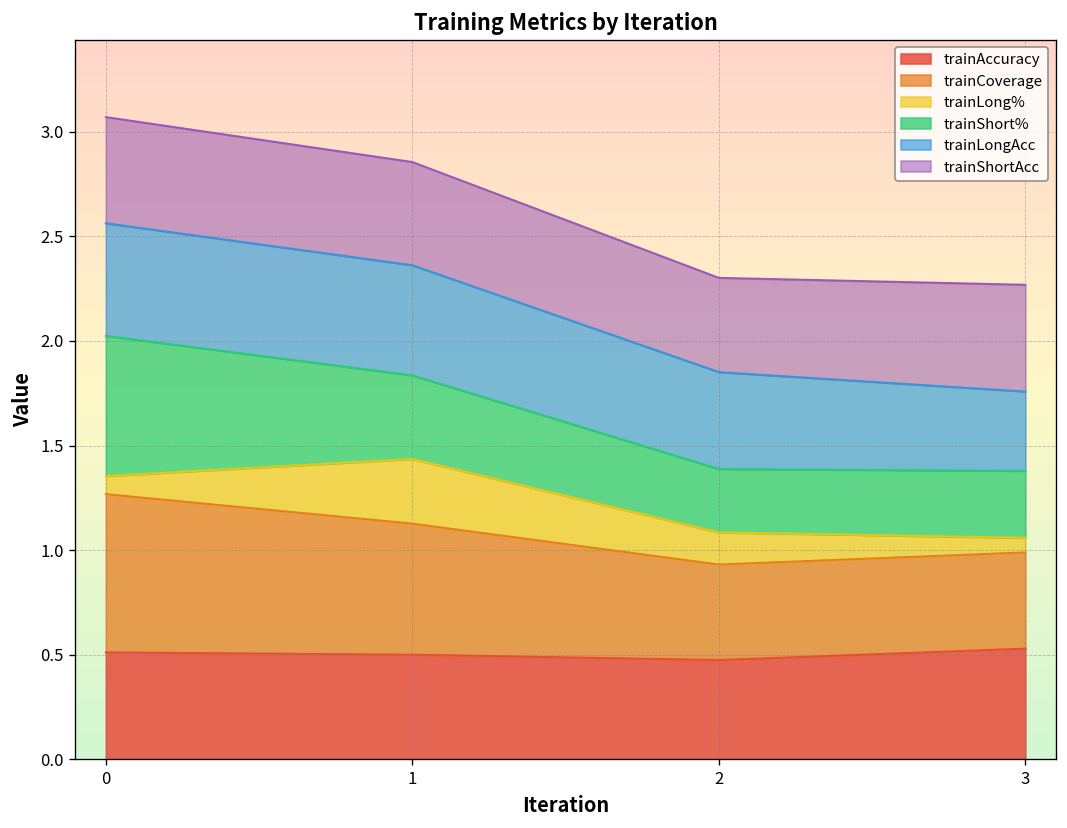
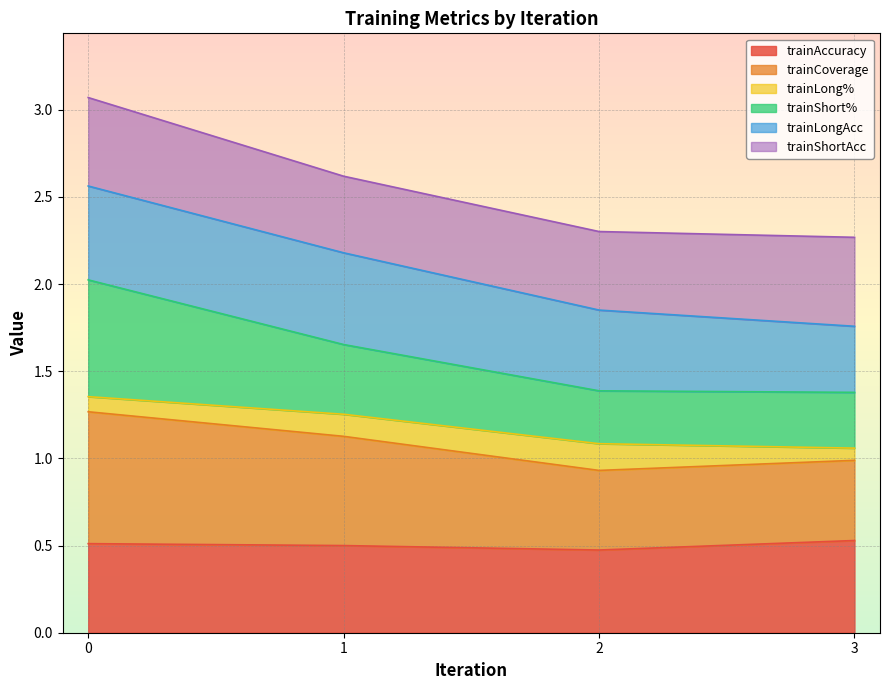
trainLong%, 1: 0.31 -> 0.13
trainShortAcc, 1: 0.49 -> 0.44
